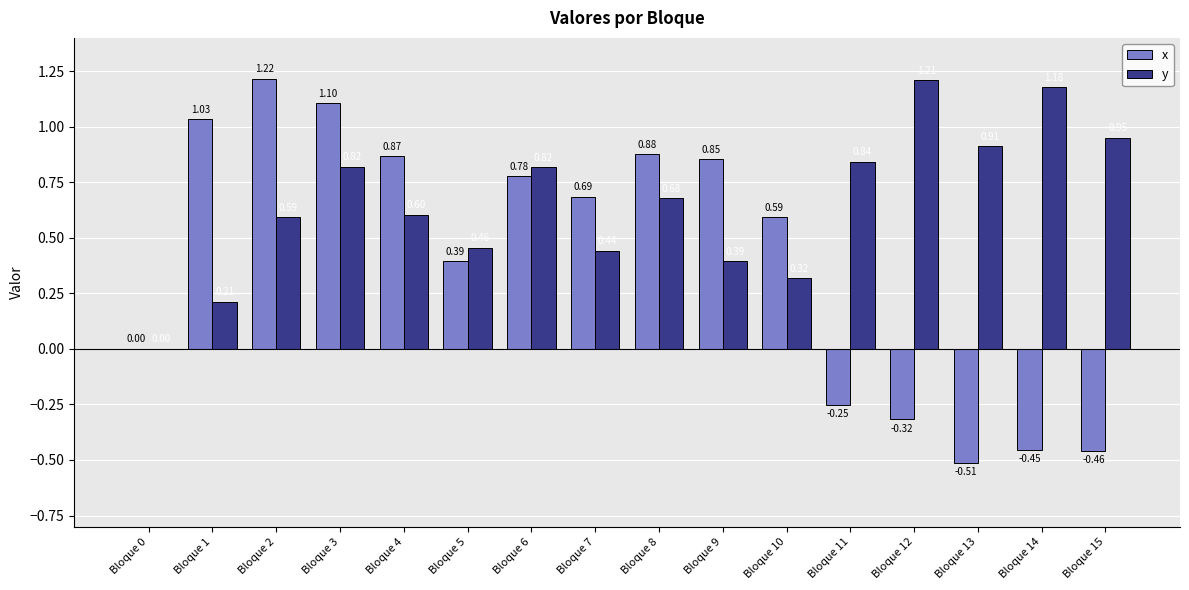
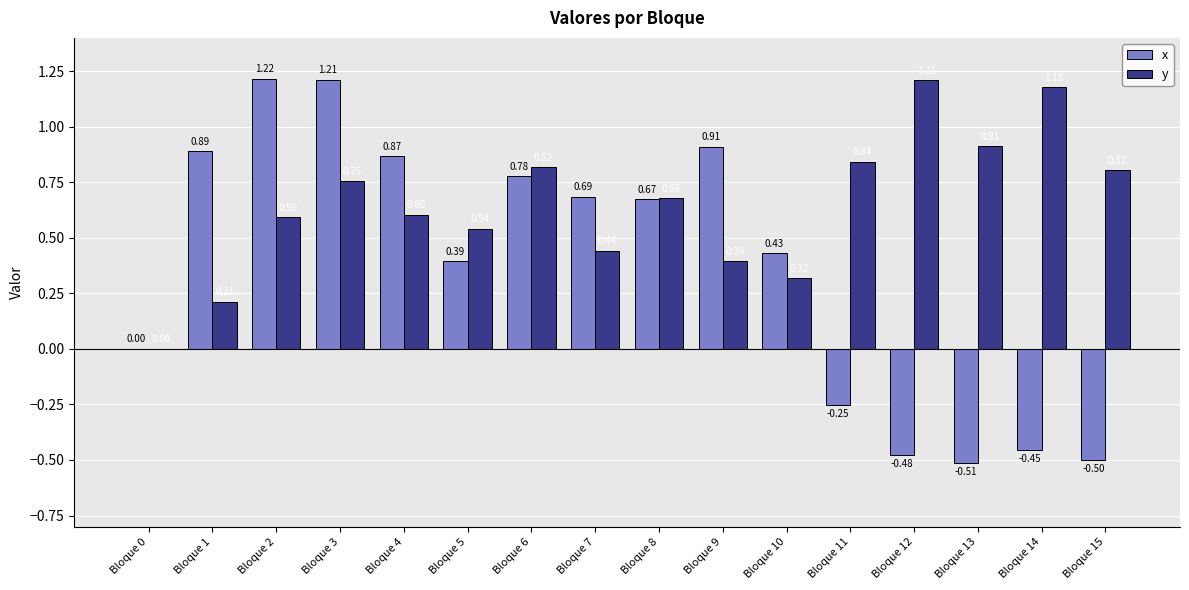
x, Bloque 1: 1.03 -> 0.89
x, Bloque 3: 1.10 -> 1.21
y, Bloque 3: 0.82 -> 0.75
y, Bloque 5: 0.46 -> 0.54
x, Bloque 8: 0.88 -> 0.67
x, Bloque 9: 0.85 -> 0.91
x, Bloque 10: 0.59 -> 0.43
x, Bloque 12: -0.32 -> -0.48
x, Bloque 15: -0.46 -> -0.50
y, Bloque 15: 0.95 -> 0.81
